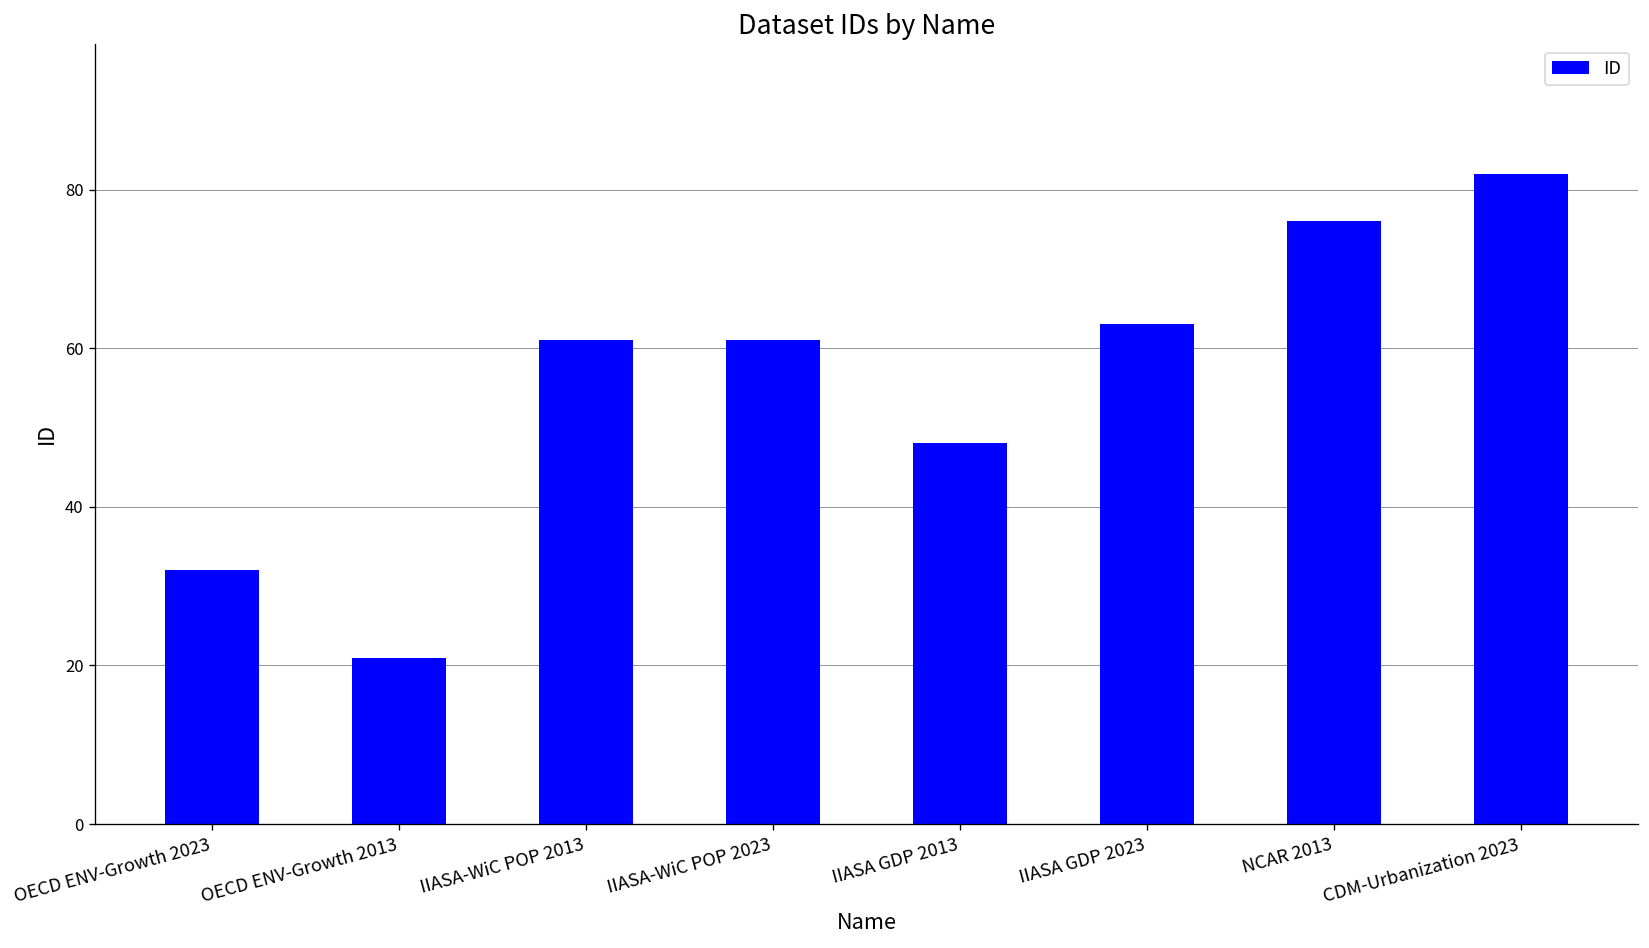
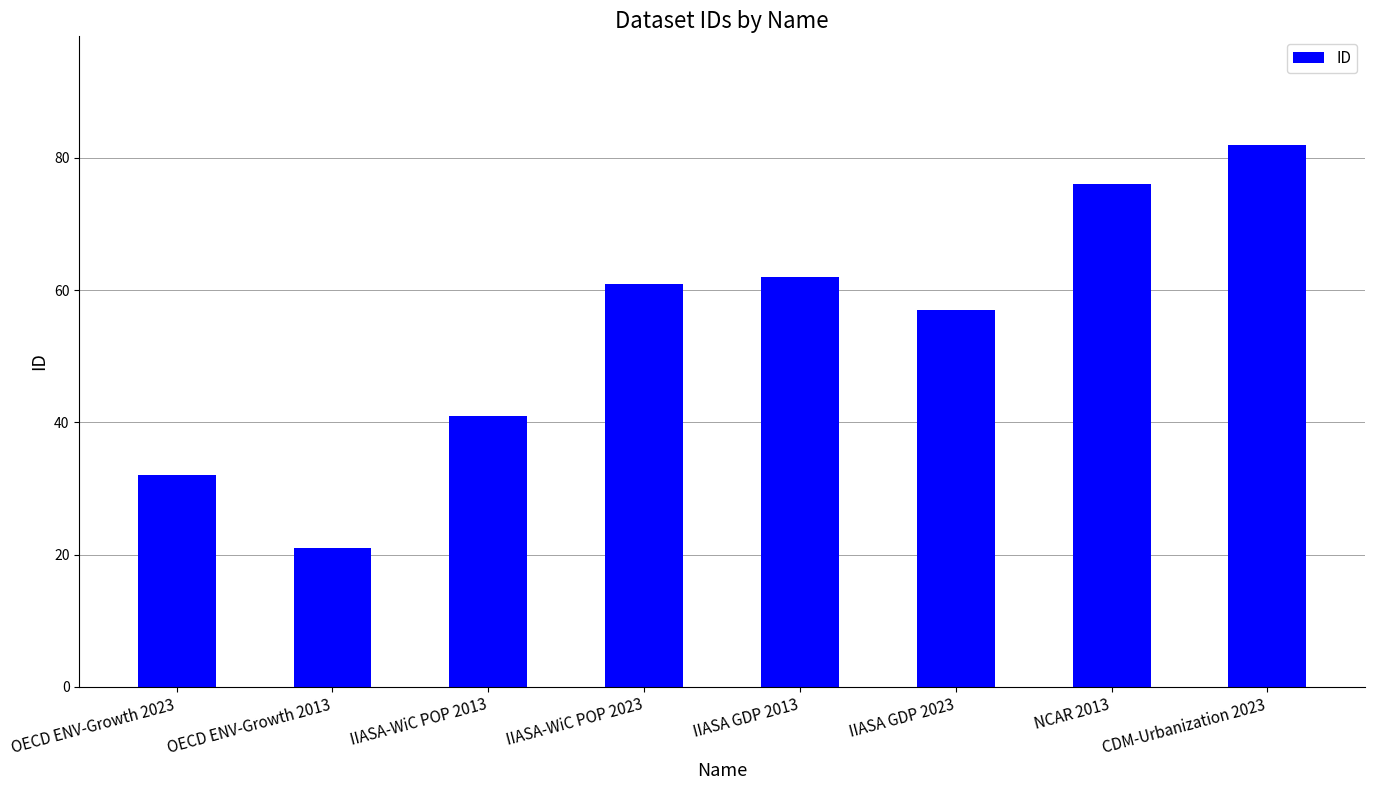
IIASA-WiC POP 2013: 61 -> 41
IIASA GDP 2013: 48 -> 62
IIASA GDP 2023: 63 -> 57
